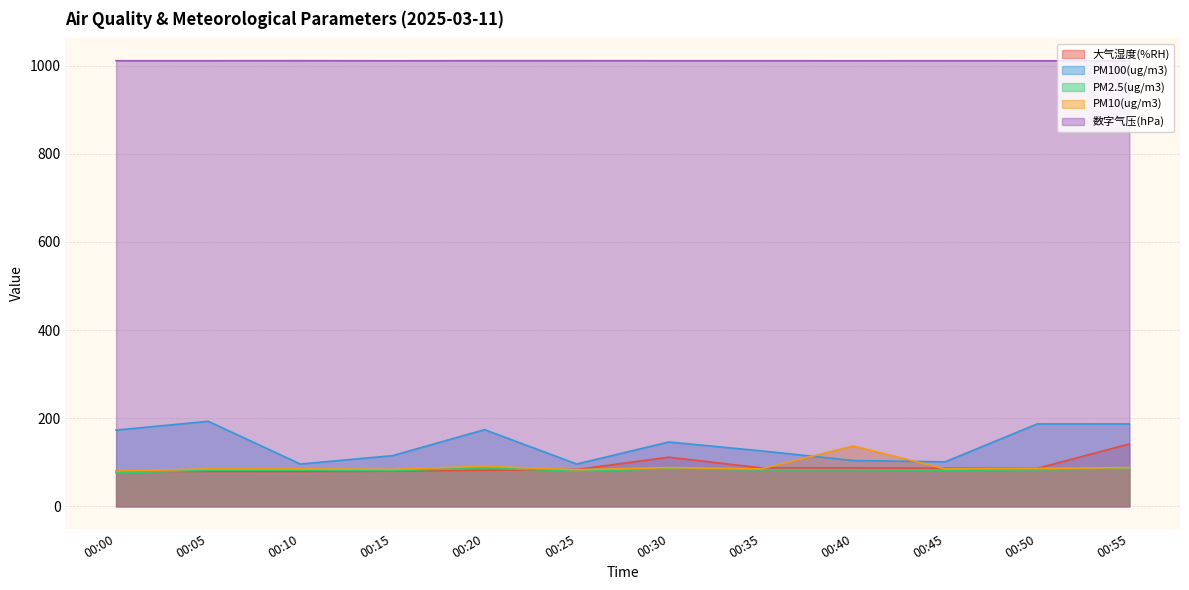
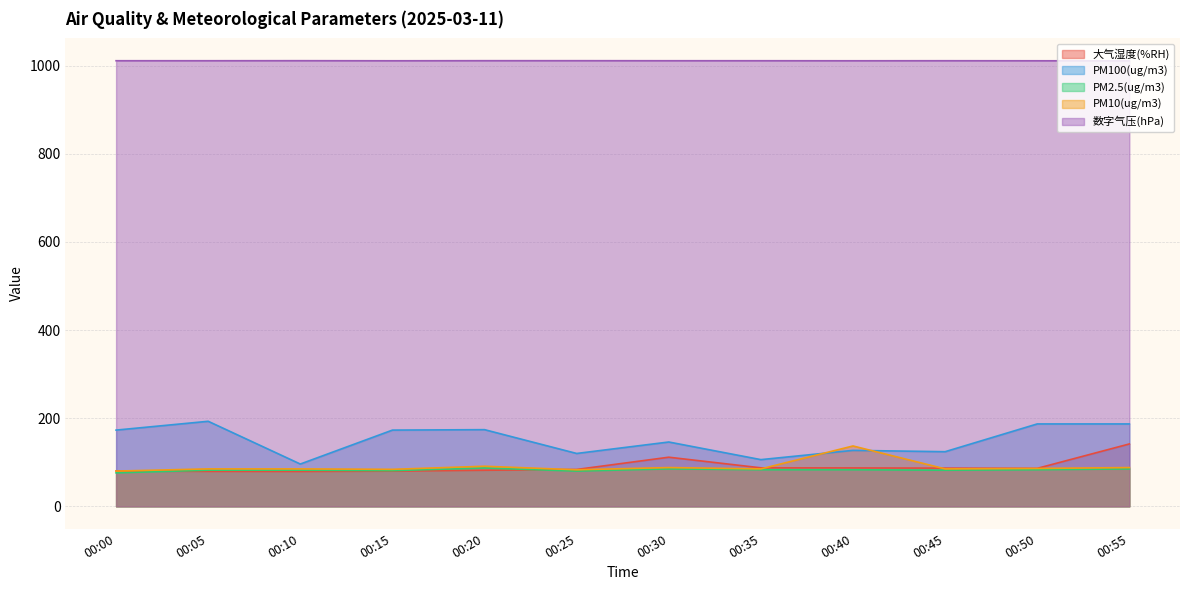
PM100(ug/m3), 00:15: 120 -> 170
PM100(ug/m3), 00:25: 100 -> 120
PM100(ug/m3), 00:35: 130 -> 110
PM100(ug/m3), 00:40: 100 -> 130
PM100(ug/m3), 00:45: 100 -> 120
